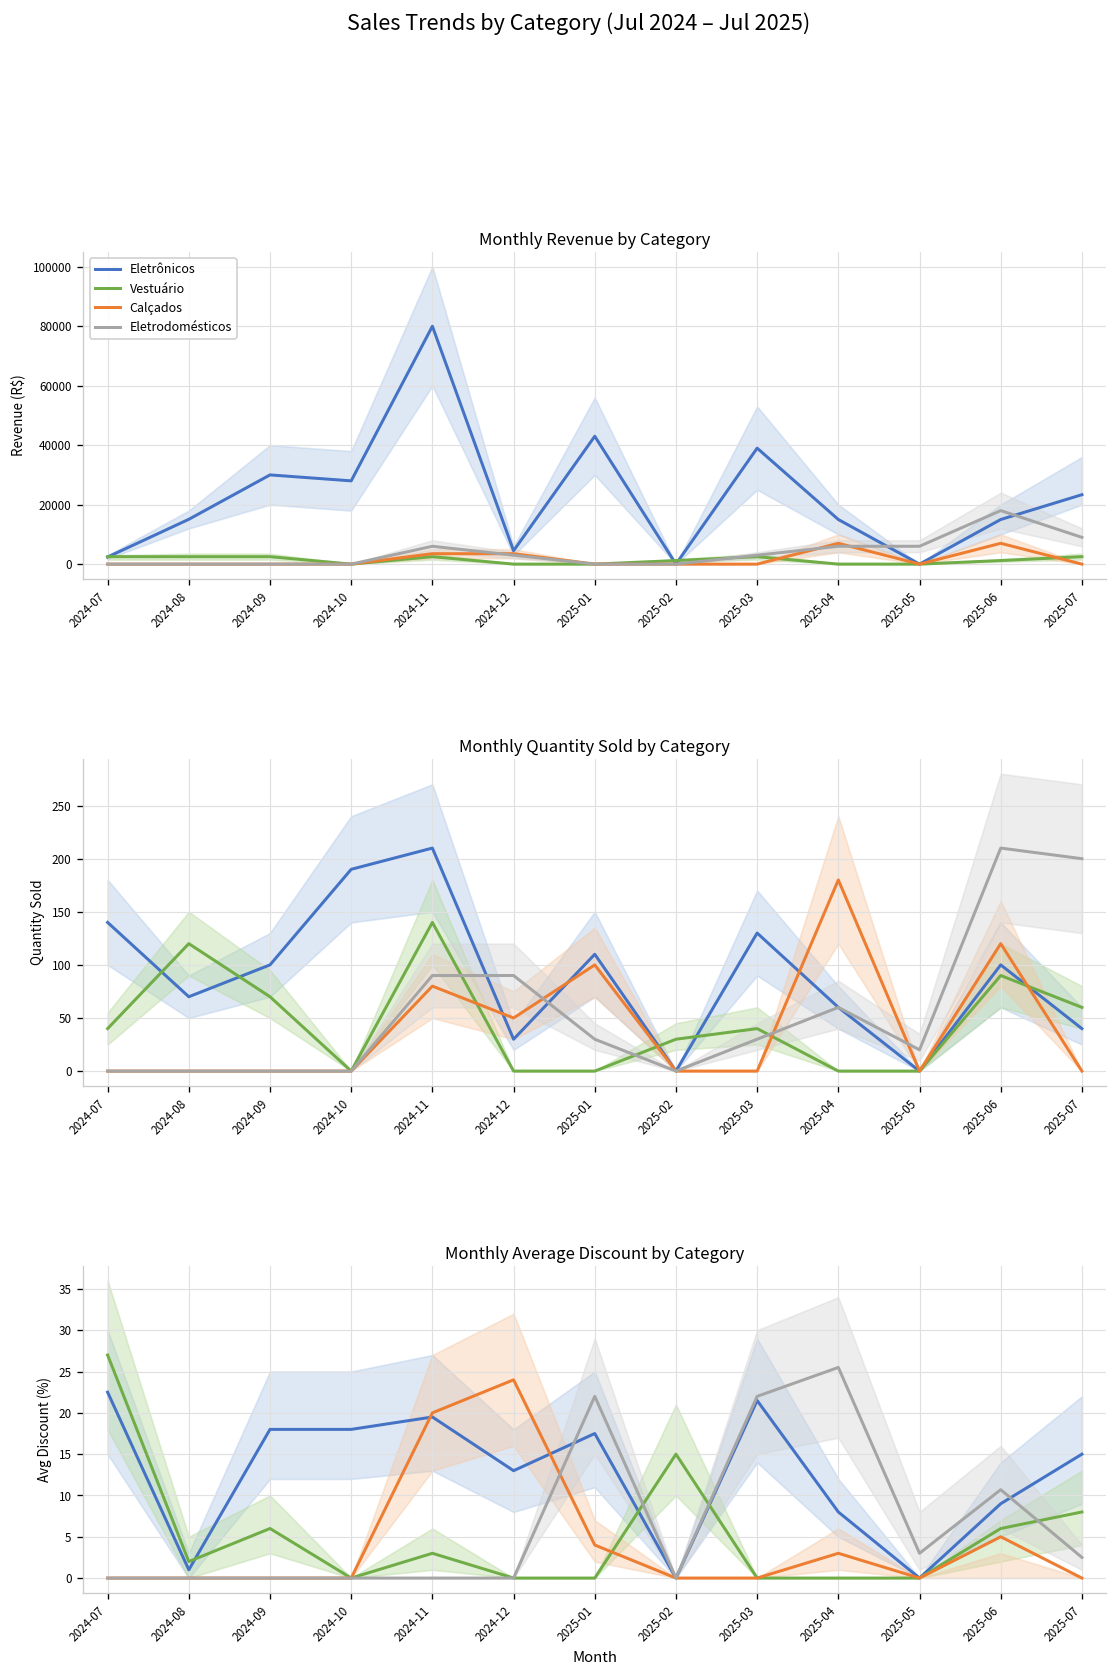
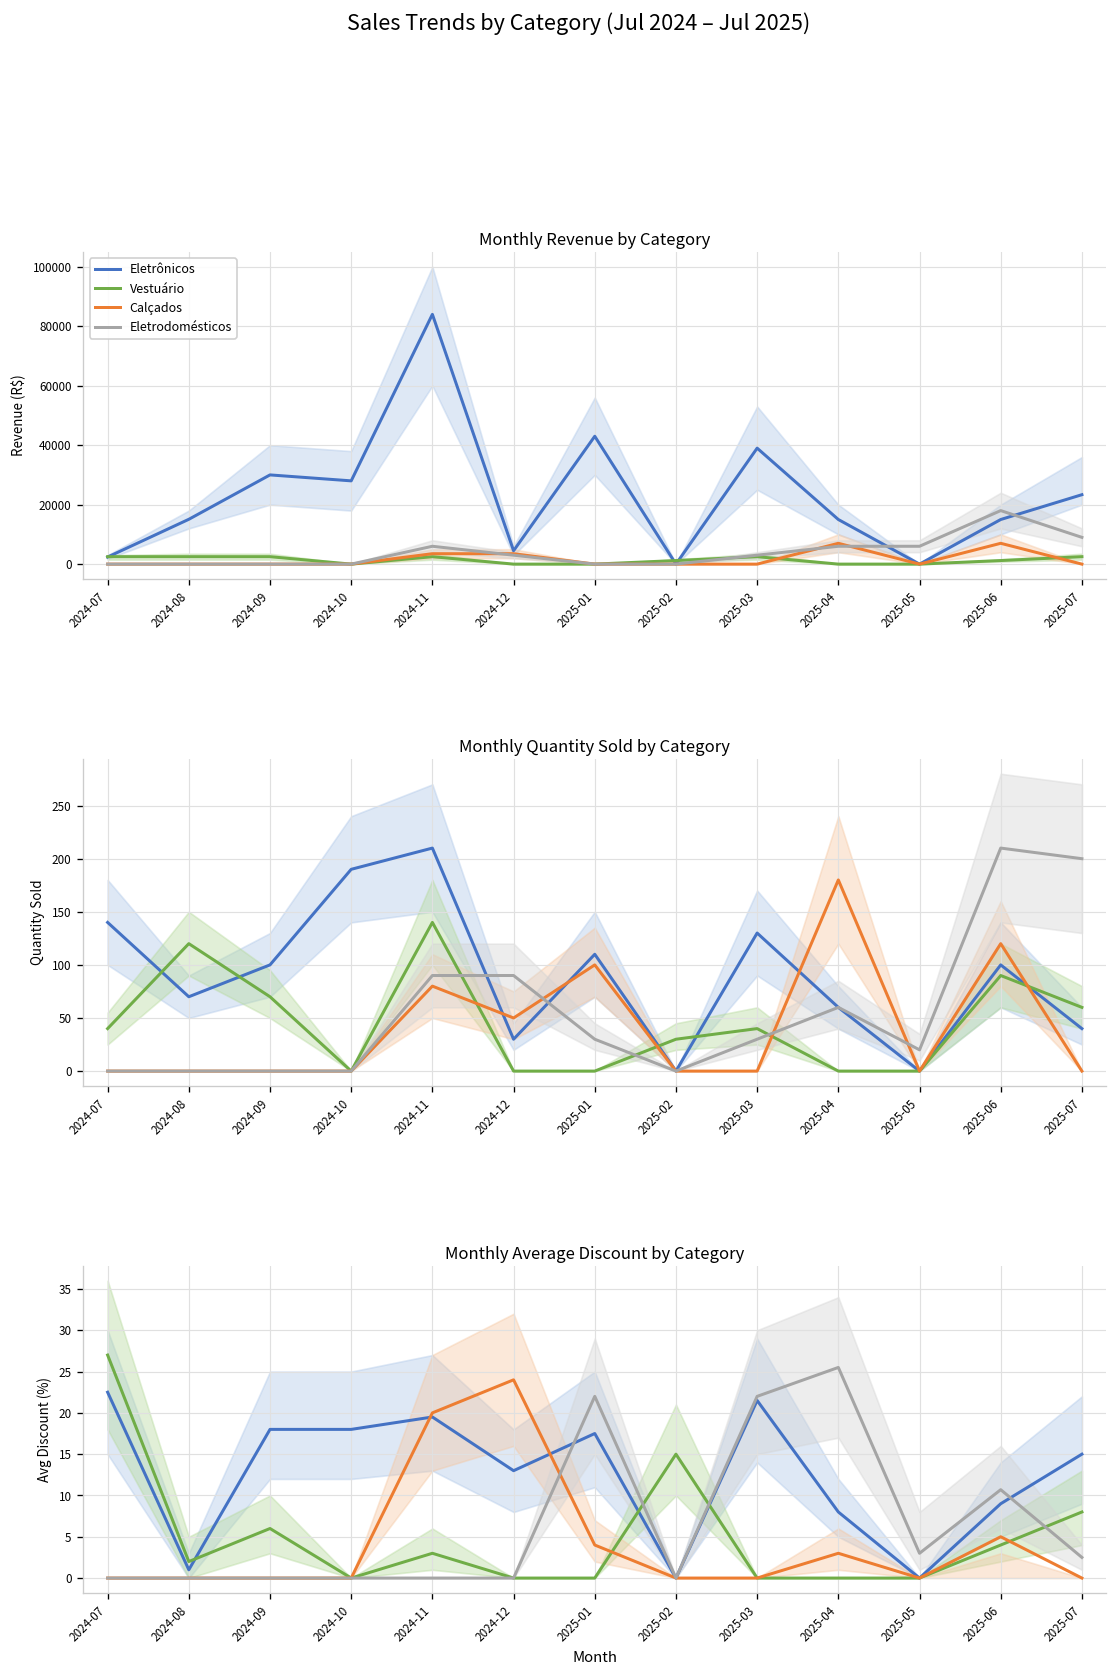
Monthly Revenue by Category, Eletrônicos, 2024-11: 80000 -> 84000
Monthly Average Discount by Category, Vestuário, 2025-06: 6 -> 4
